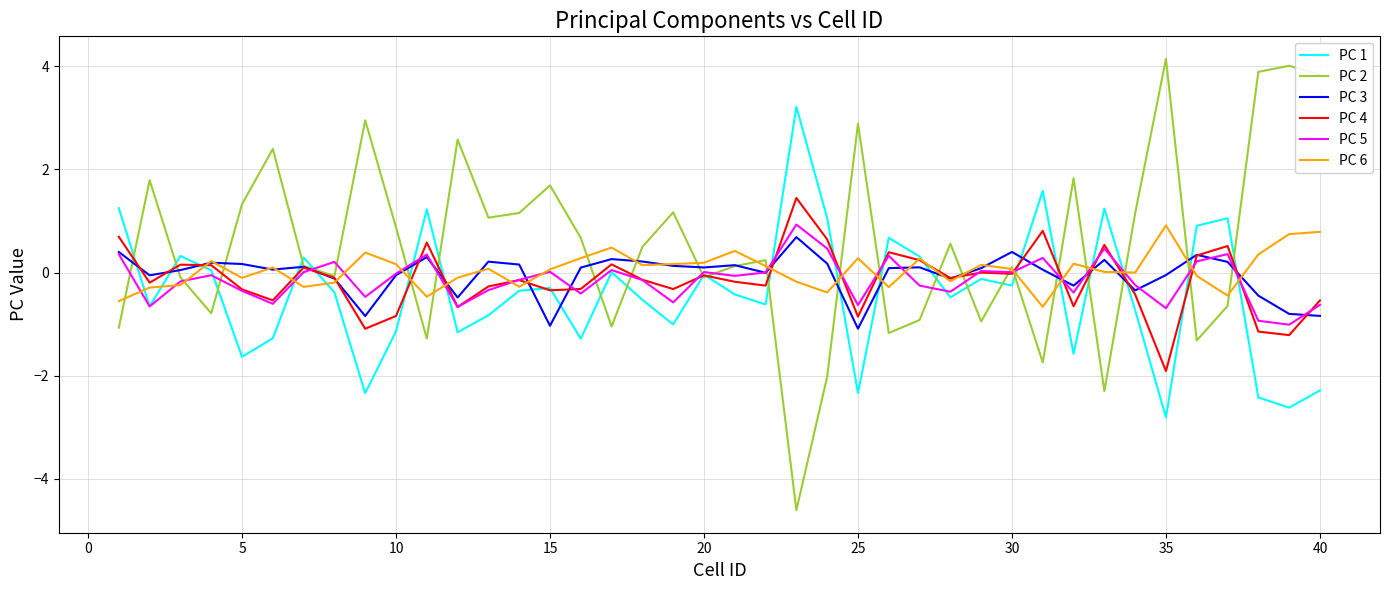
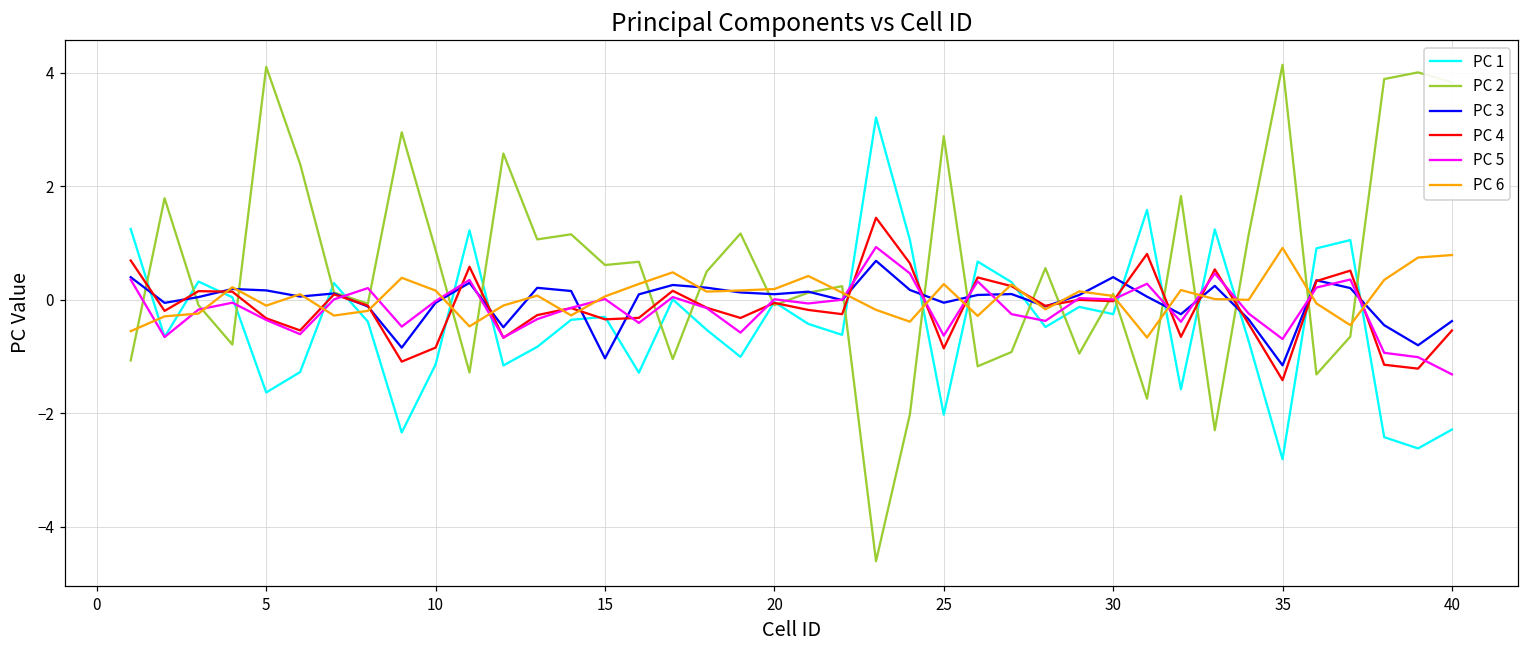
PC 2, 5: 1.3 -> 4.1
PC 2, 15: 1.7 -> 0.6
PC 1, 25: -2.3 -> -2.0
PC 3, 25: -1.1 -> -0.1
PC 3, 35: 0.0 -> -1.2
PC 4, 35: -1.9 -> -1.4
PC 3, 40: -0.8 -> -0.4
PC 5, 40: -0.6 -> -1.3
